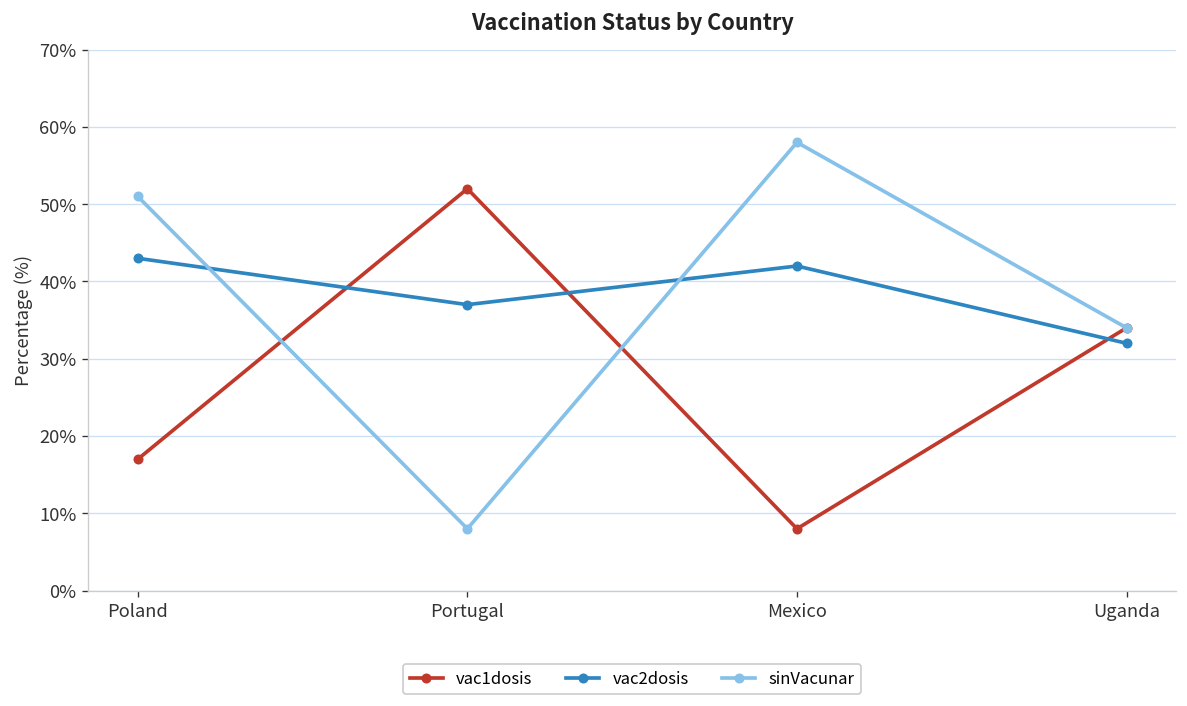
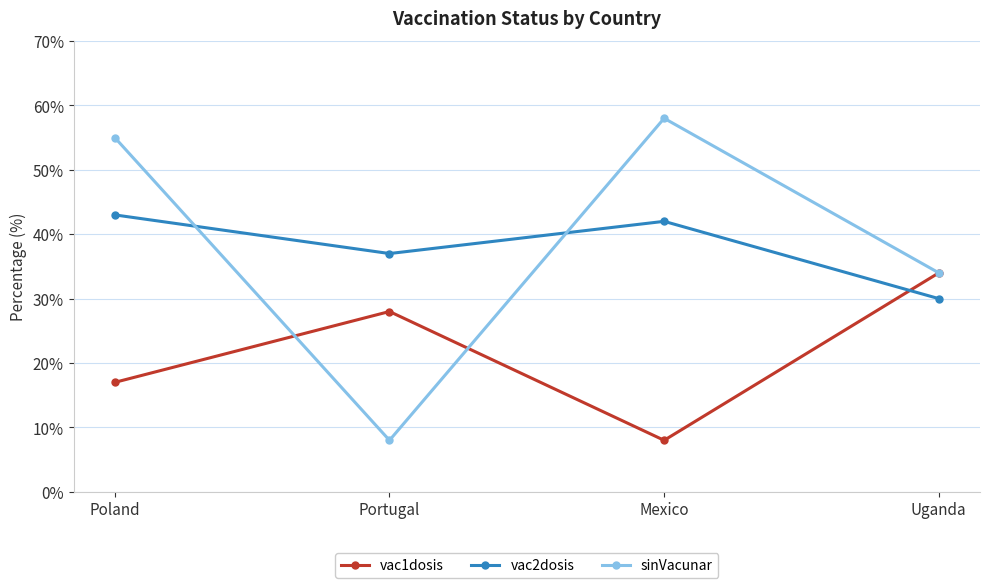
sinVacunar, Poland: 51% -> 55%
vac1dosis, Portugal: 52% -> 28%
vac2dosis, Uganda: 32% -> 30%
